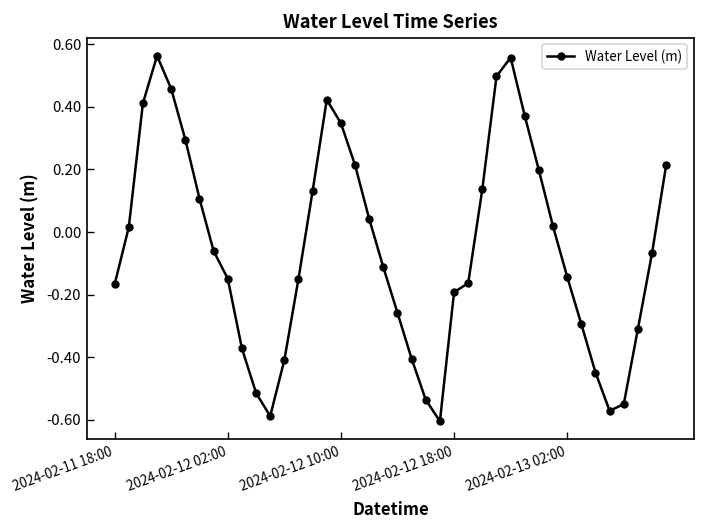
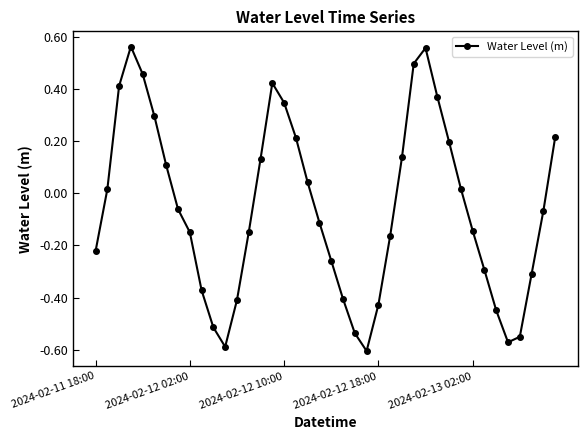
2024-02-11 18:00: -0.17 -> -0.22
2024-02-12 18:00: -0.19 -> -0.43
